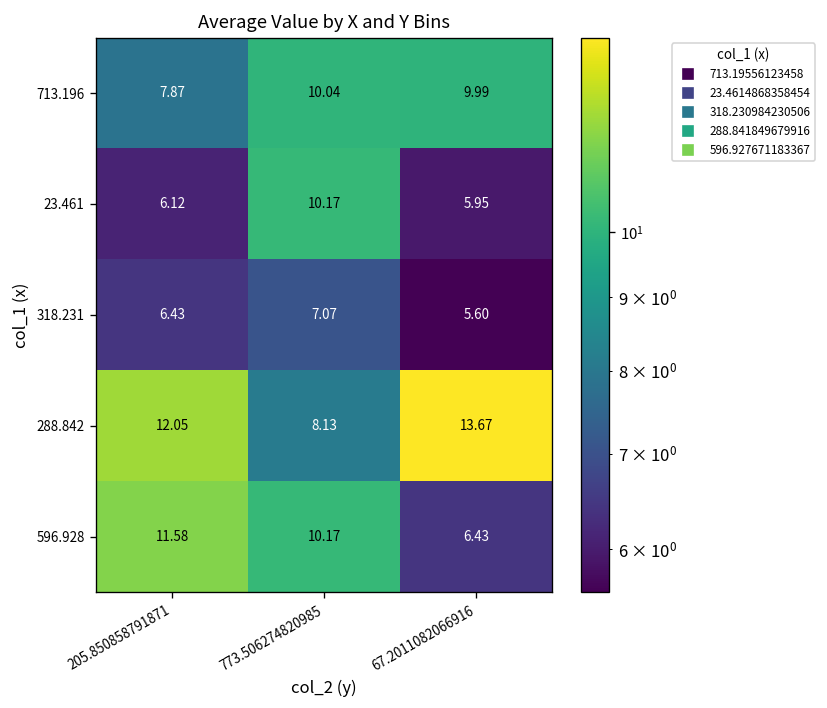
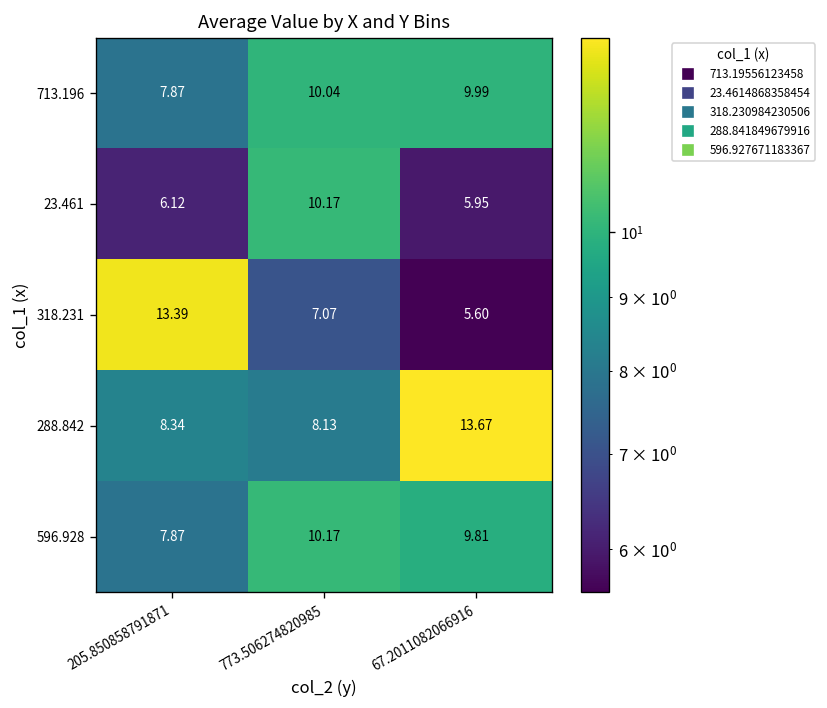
318.231, 205.850858791871: 6.43 -> 13.39
288.842, 205.850858791871: 12.05 -> 8.34
596.928, 205.850858791871: 11.58 -> 7.87
596.928, 67.2011082066916: 6.43 -> 9.81
